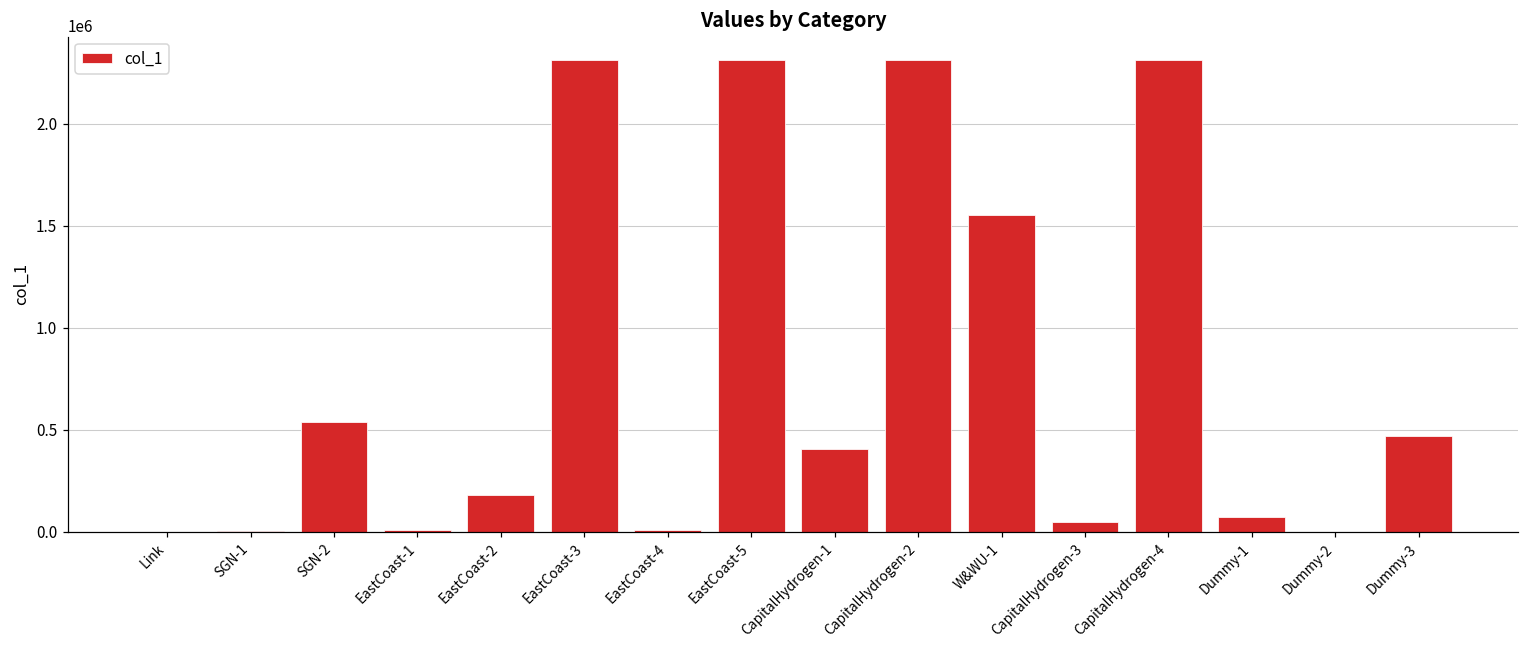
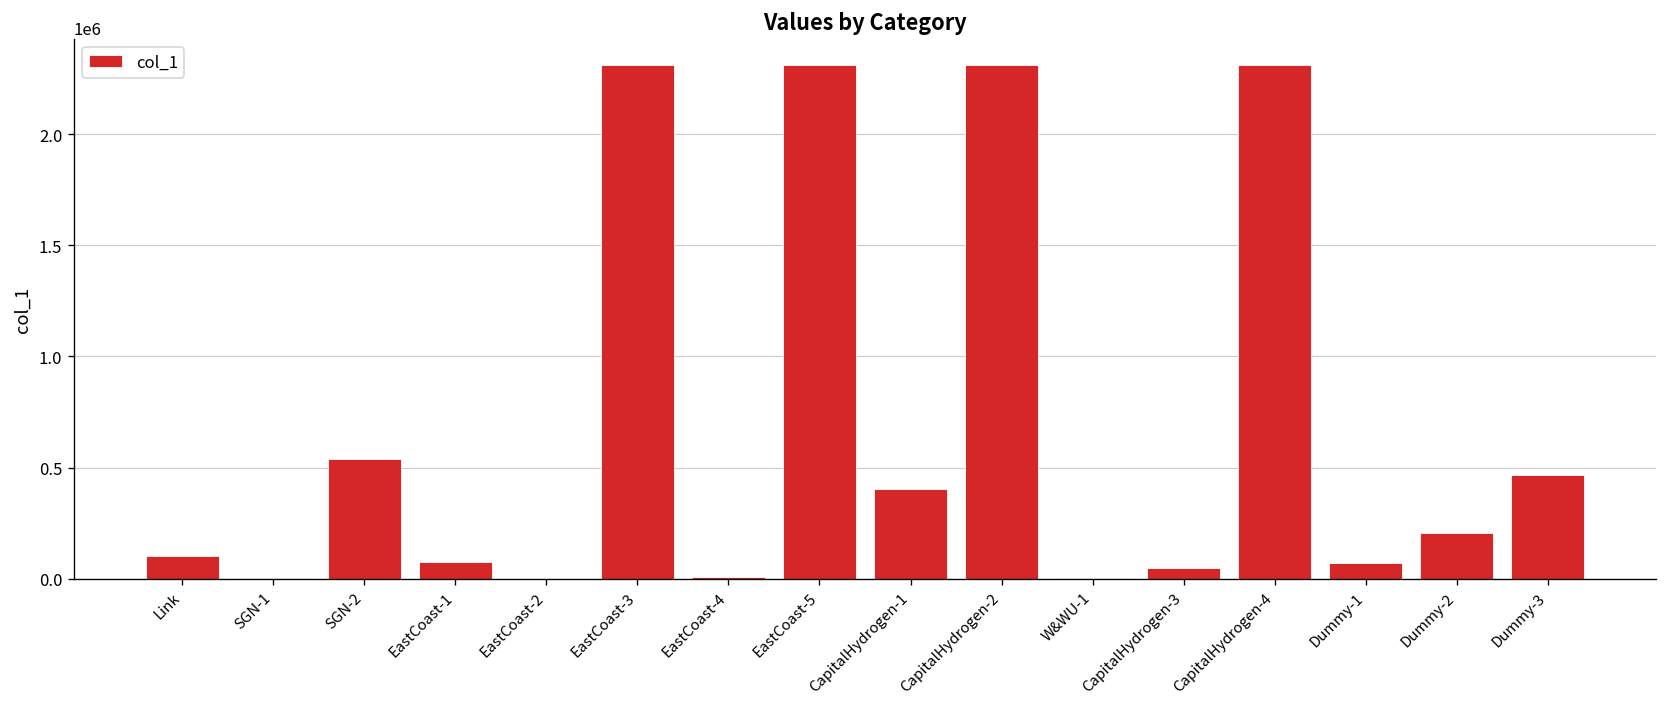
Link: 0 -> 100000
EastCoast-1: 10000 -> 80000
EastCoast-2: 180000 -> 0
W&WU-1: 1550000 -> 0
Dummy-2: 0 -> 210000
